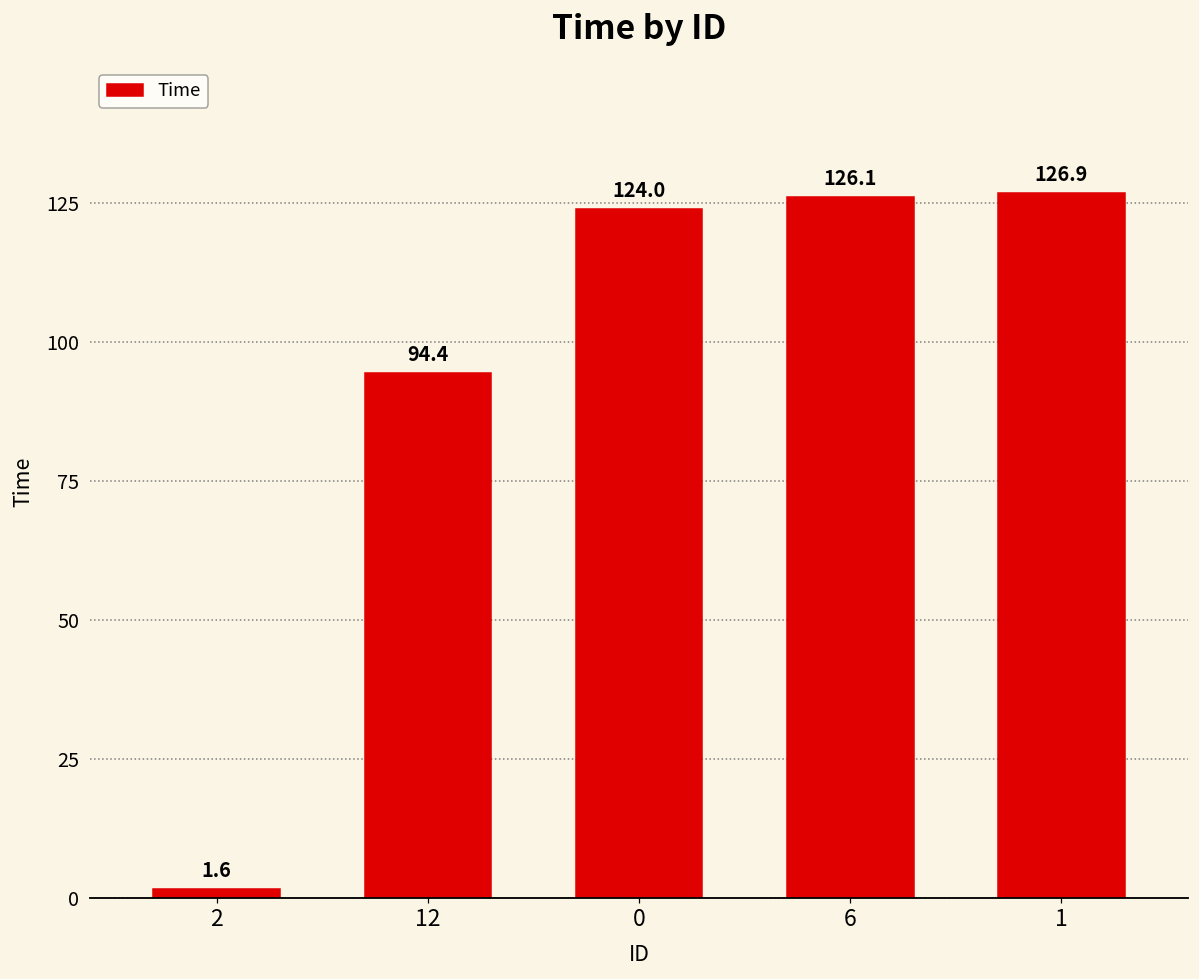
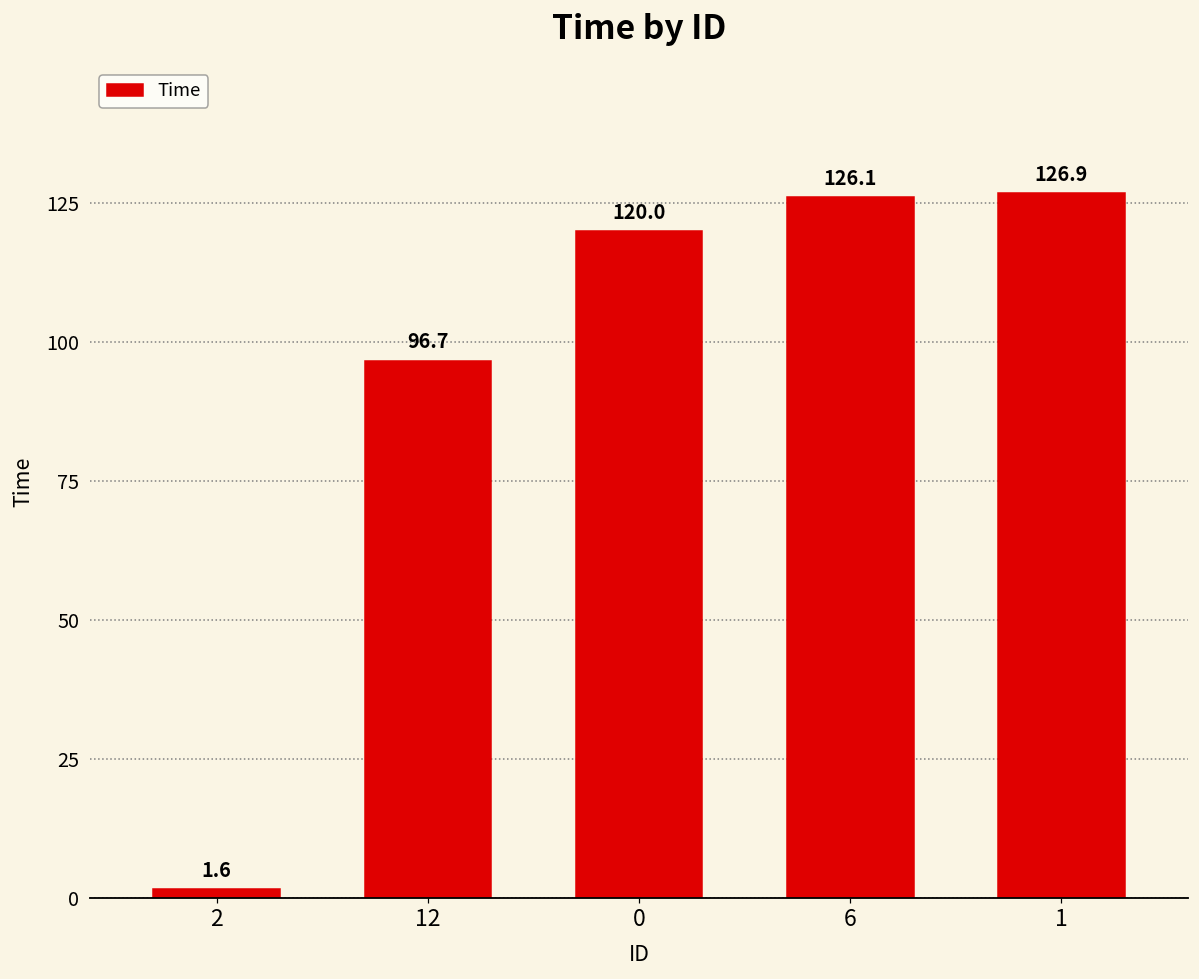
12: 94.4 -> 96.7
0: 124.0 -> 120.0
